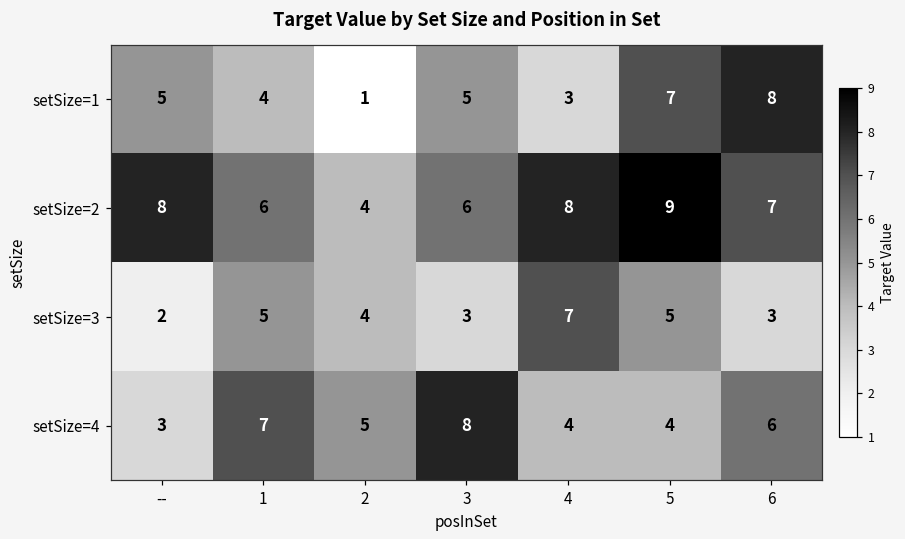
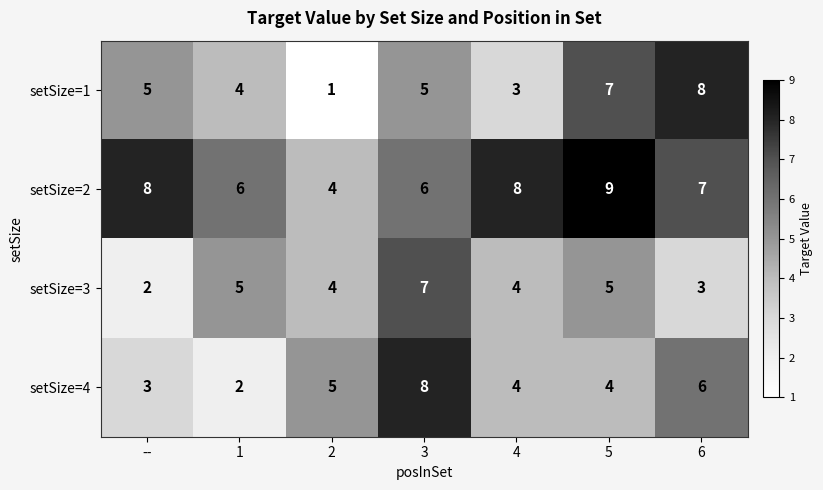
setSize=3, 3: 3 -> 7
setSize=3, 4: 7 -> 4
setSize=4, 1: 7 -> 2
